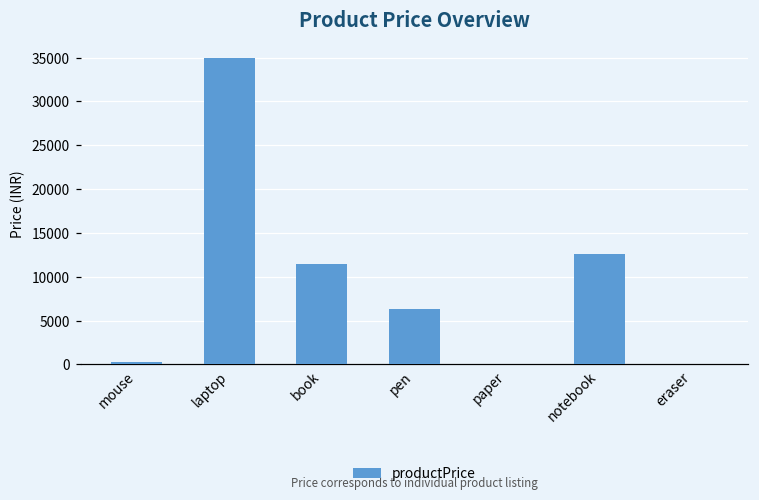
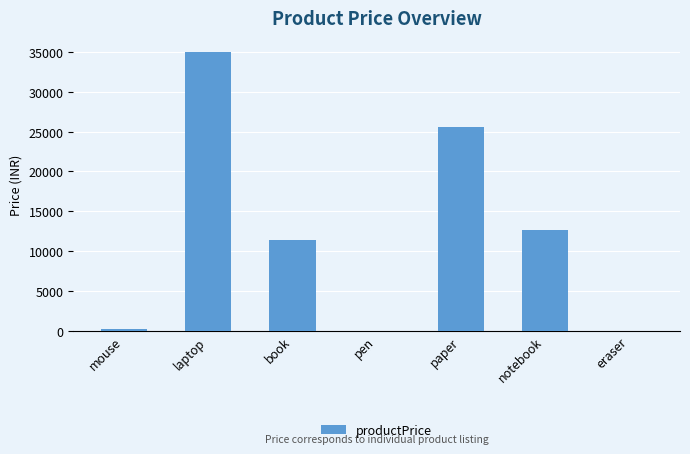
pen: 6000 -> 0
paper: 0 -> 26000
